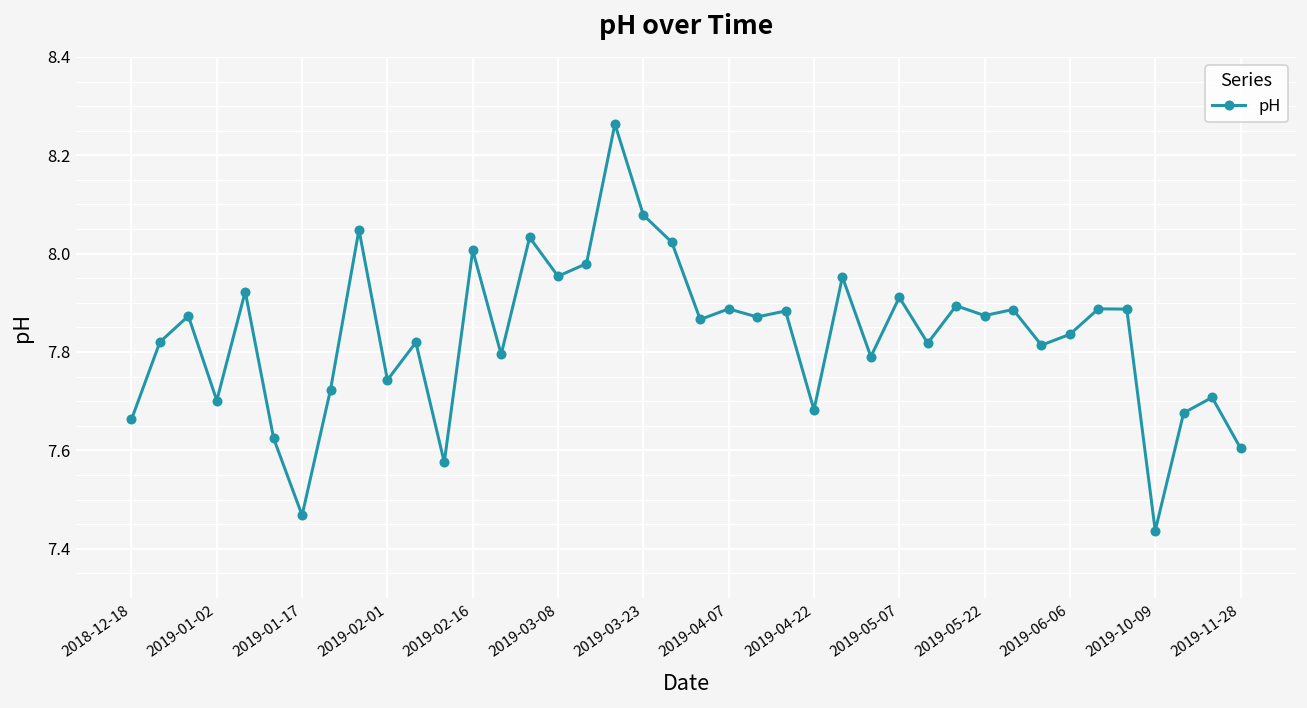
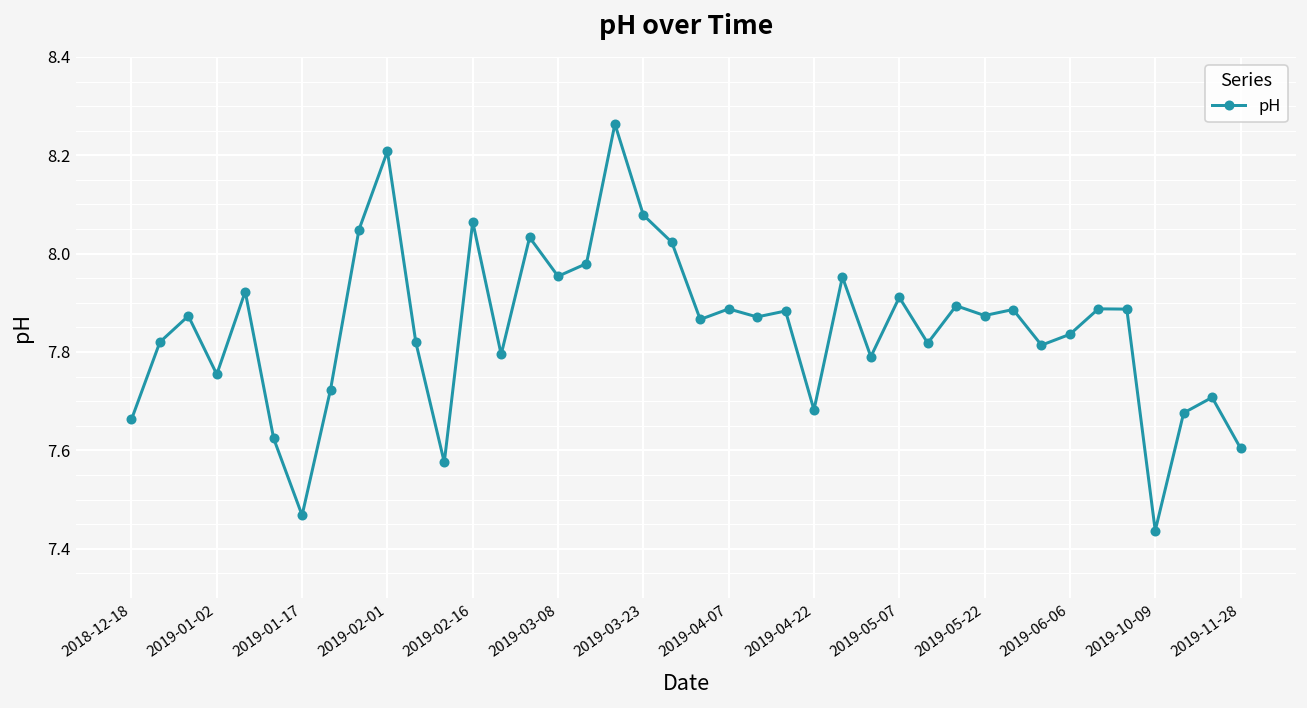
2019-01-02: 7.70 -> 7.75
2019-02-01: 7.74 -> 8.21
2019-02-16: 8.01 -> 8.06
